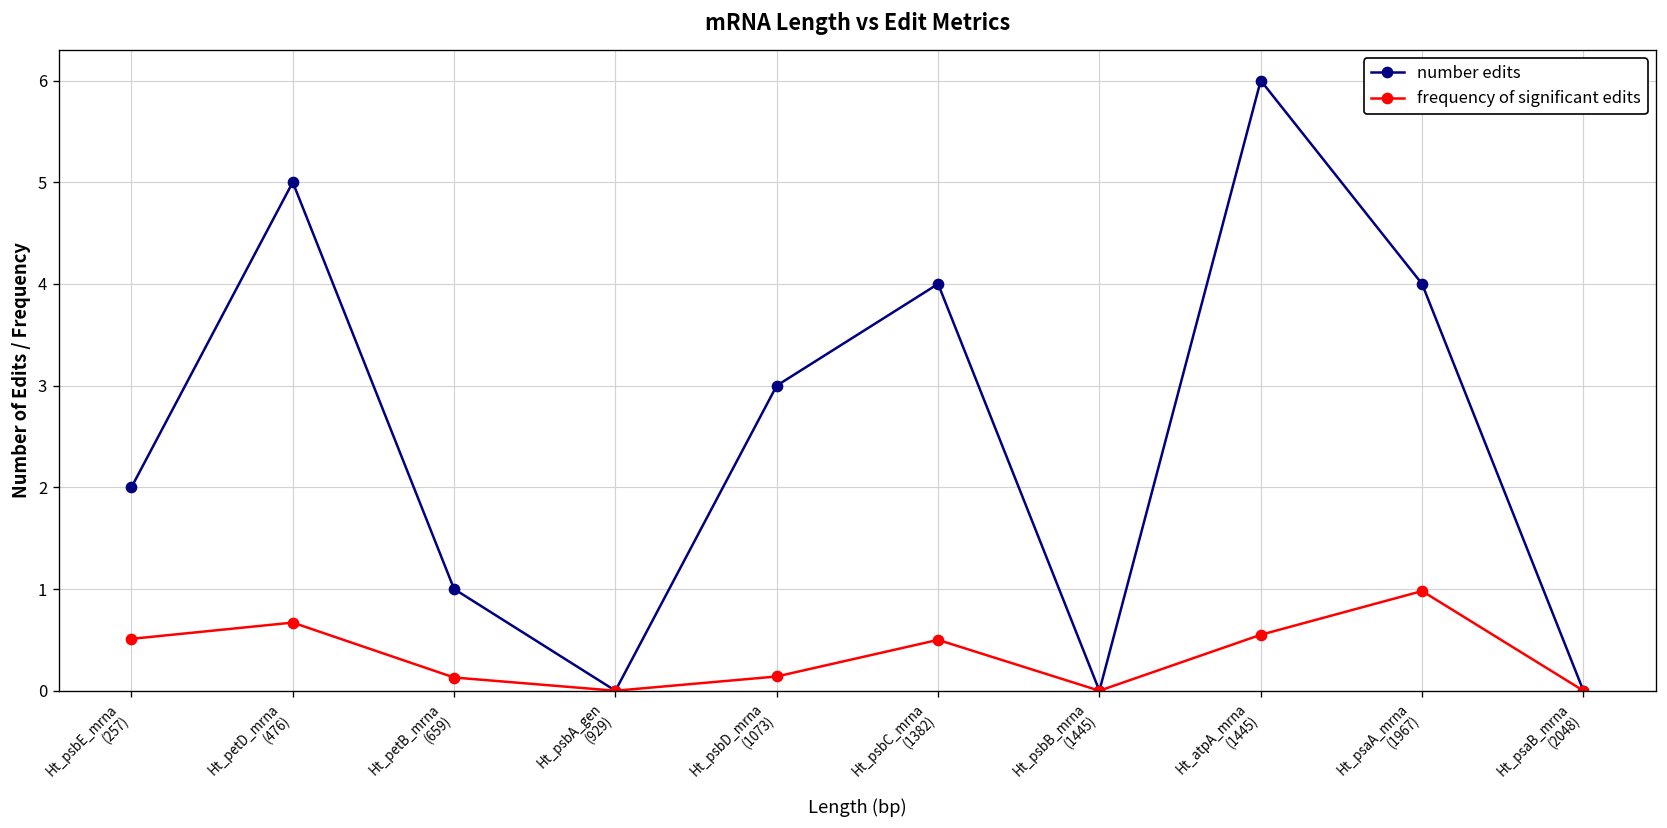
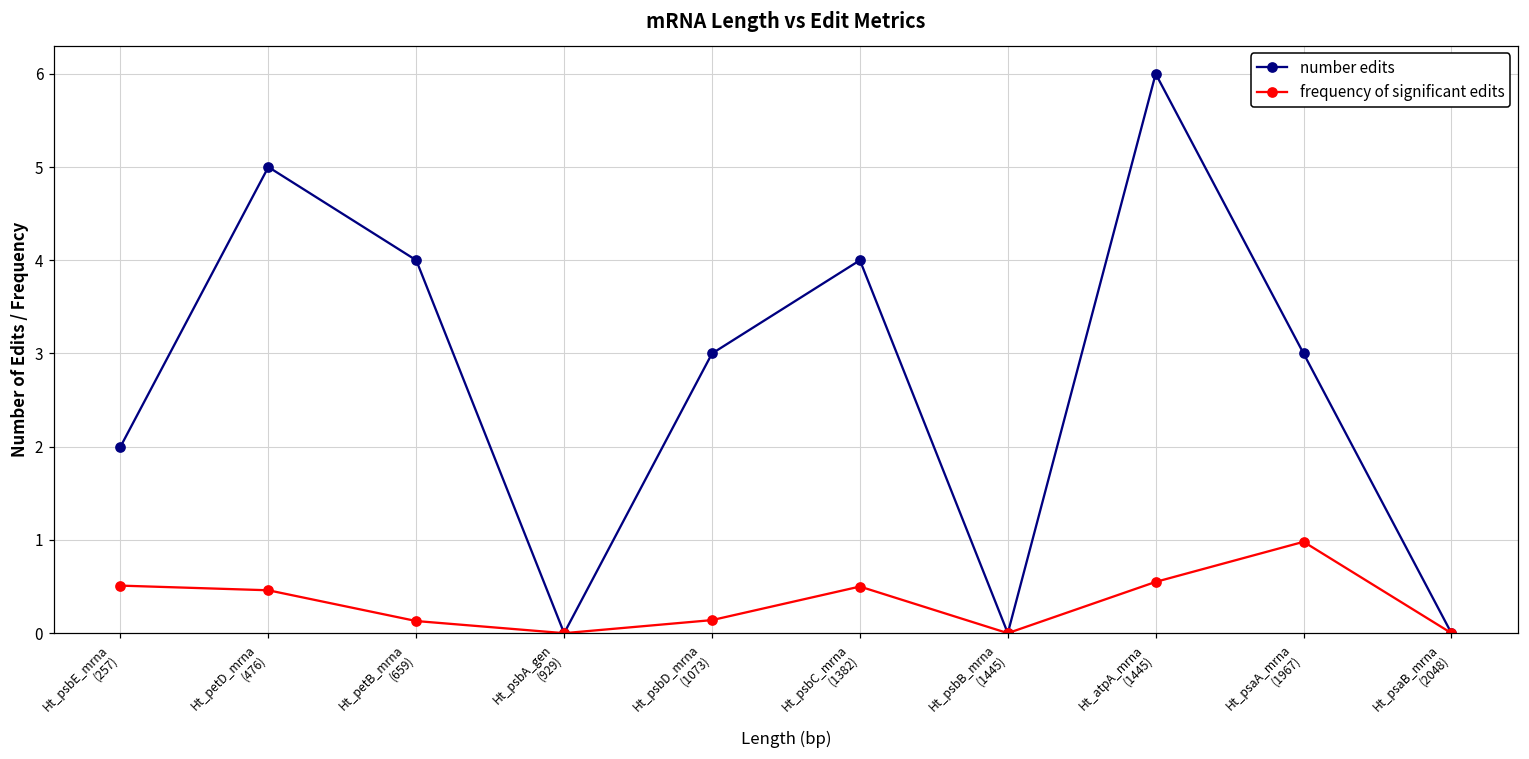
frequency of significant edits, Ht_petD_mrna (476): 0.7 -> 0.5
number edits, Ht_petB_mrna (659): 1 -> 4
number edits, Ht_psaA_mrna (1967): 4 -> 3
